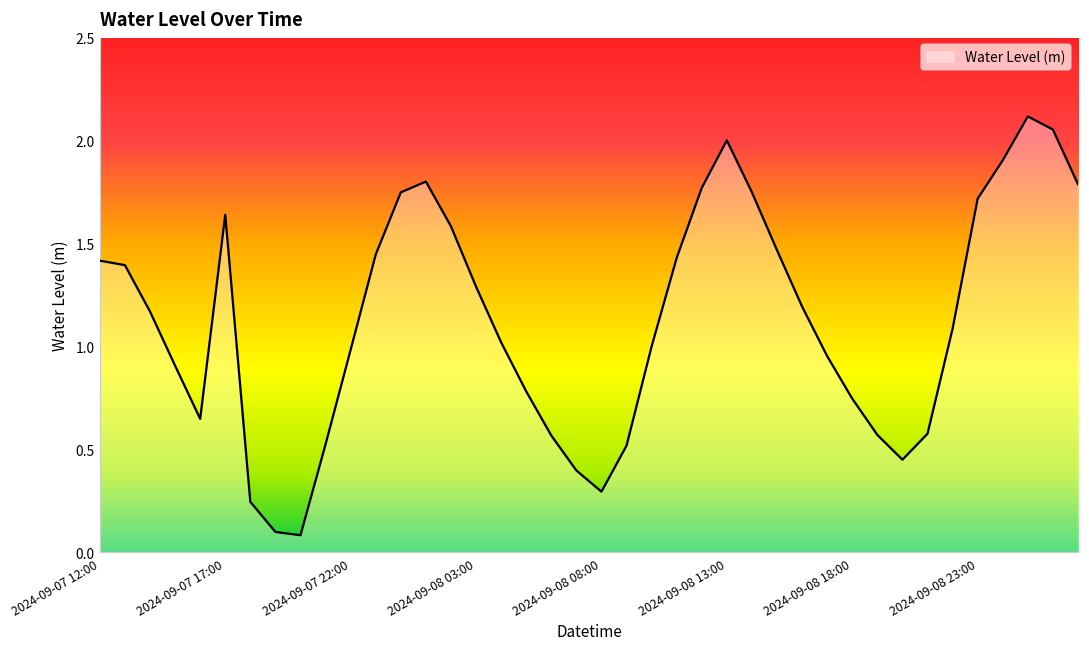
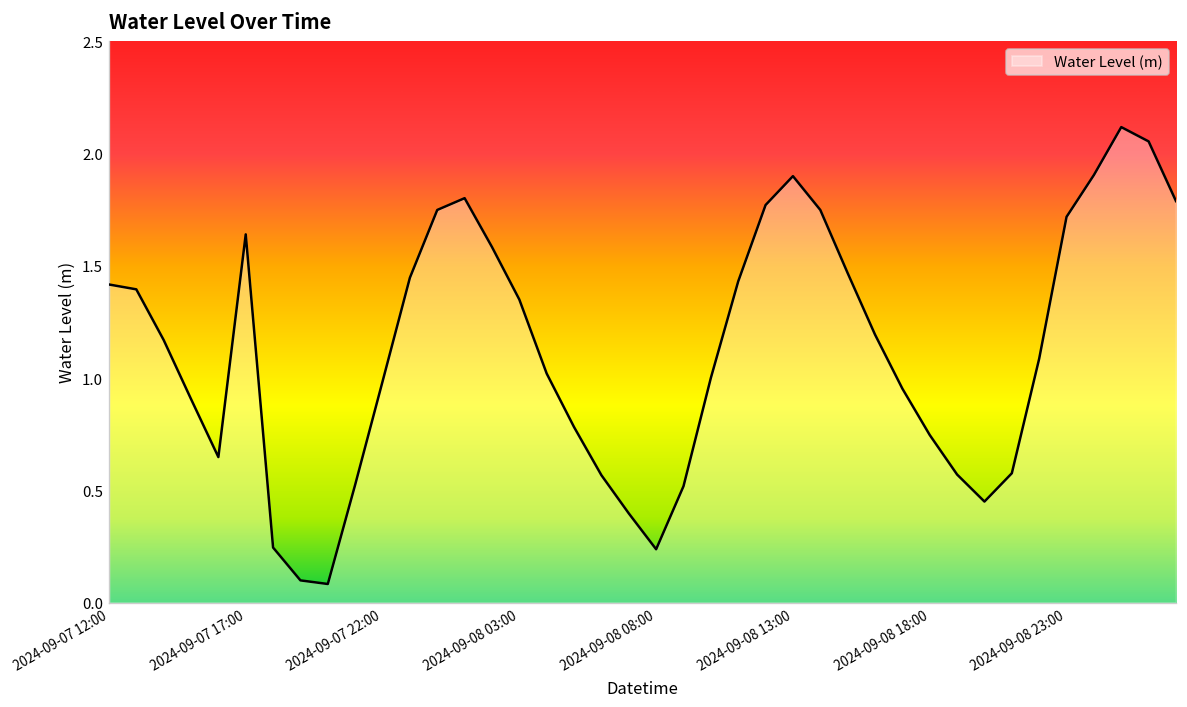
2024-09-08 03:00: 1.29 -> 1.35
2024-09-08 08:00: 0.30 -> 0.24
2024-09-08 13:00: 2.00 -> 1.90
